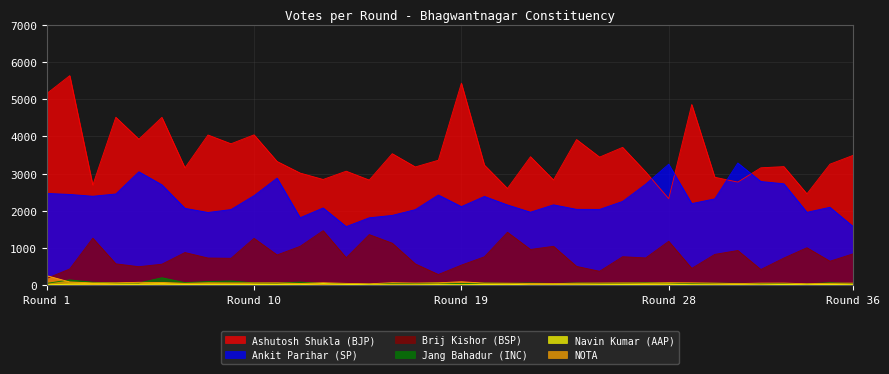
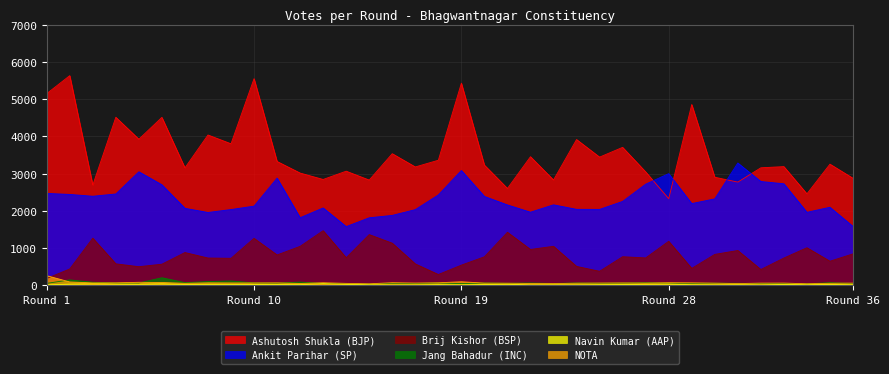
Ashutosh Shukla (BJP), Round 10: 4000 -> 5600
Ankit Parihar (SP), Round 10: 2400 -> 2100
Ankit Parihar (SP), Round 19: 2100 -> 3100
Ankit Parihar (SP), Round 28: 3300 -> 3000
Ashutosh Shukla (BJP), Round 36: 3500 -> 2900
